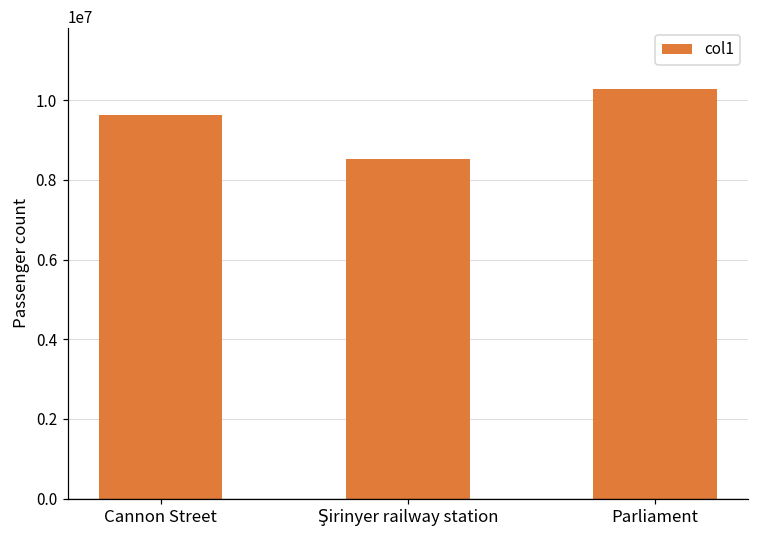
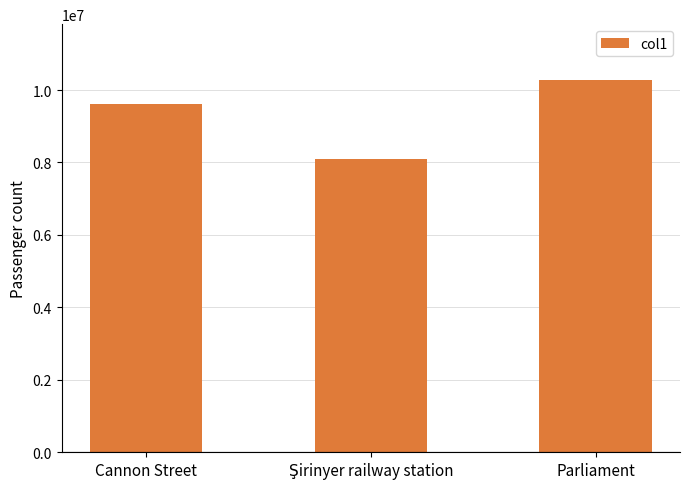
Şirinyer railway station: 8500000 -> 8100000
